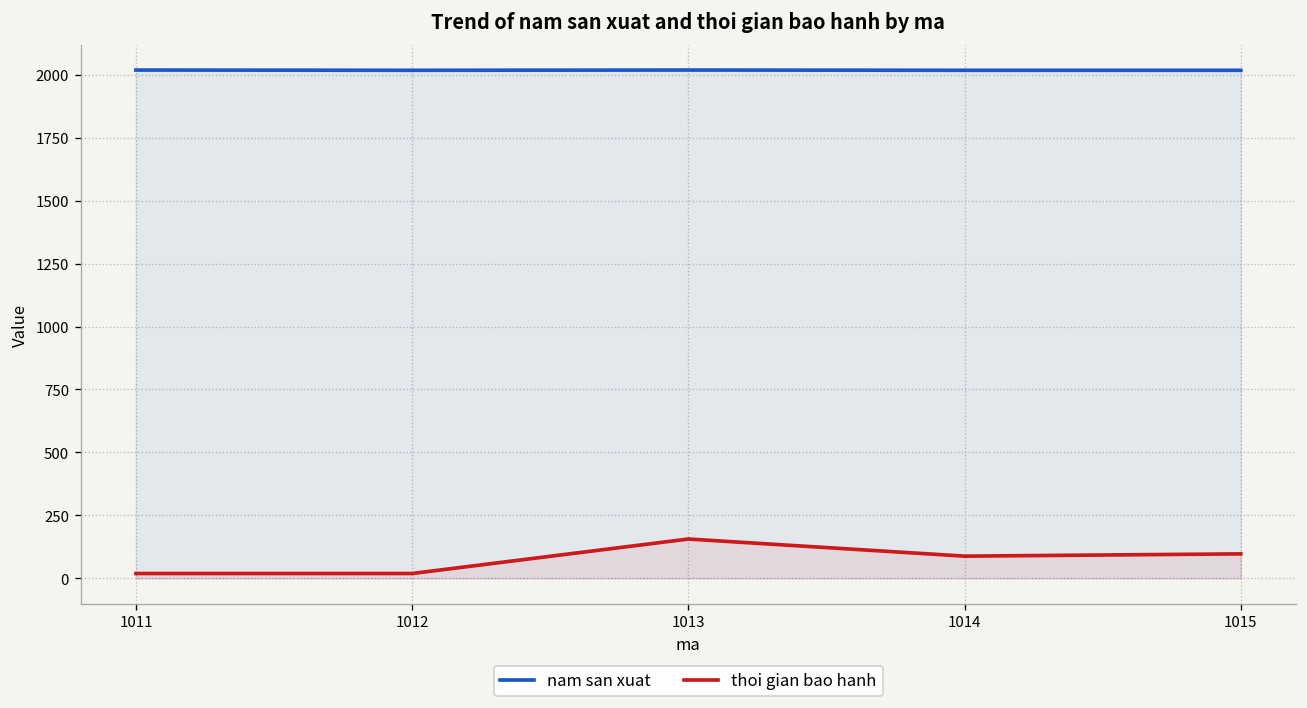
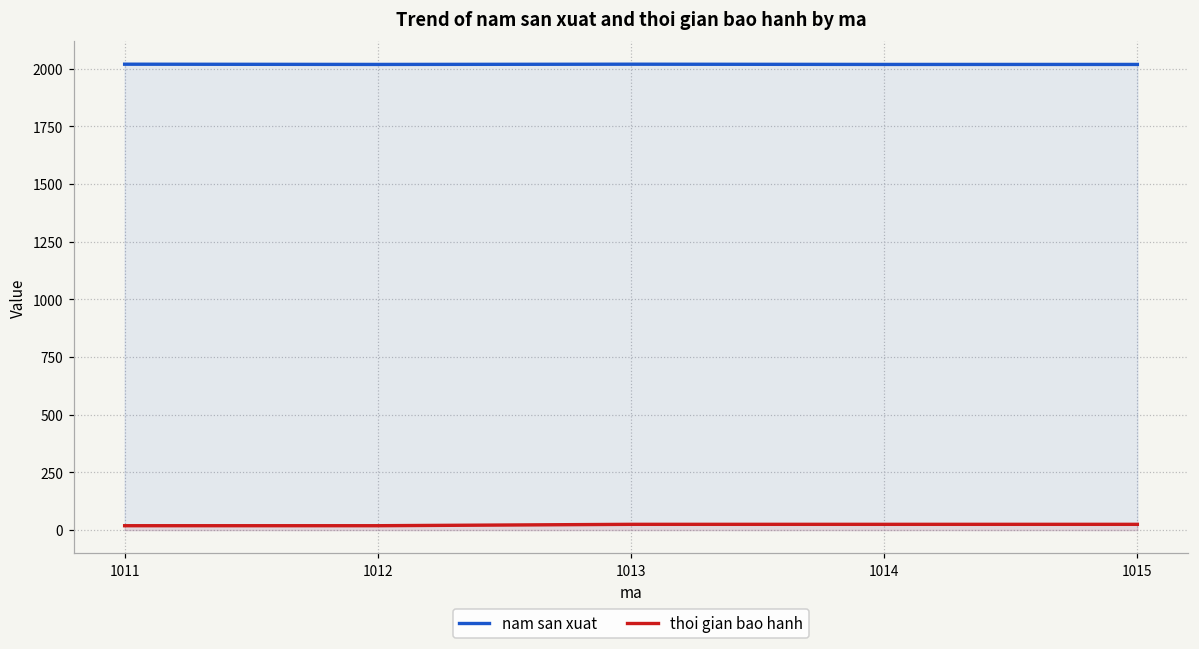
thoi gian bao hanh, 1013: 160 -> 30
thoi gian bao hanh, 1014: 90 -> 30
thoi gian bao hanh, 1015: 100 -> 30
